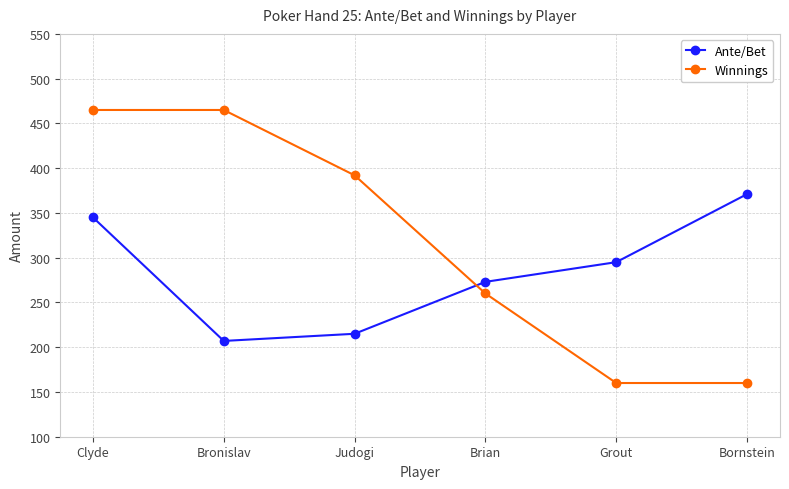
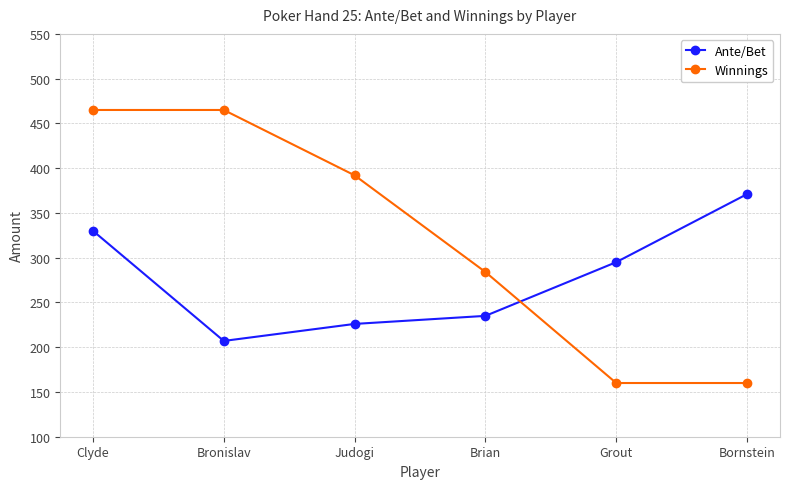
Ante/Bet, Clyde: 350 -> 330
Ante/Bet, Judogi: 220 -> 230
Ante/Bet, Brian: 270 -> 240
Winnings, Brian: 260 -> 280
